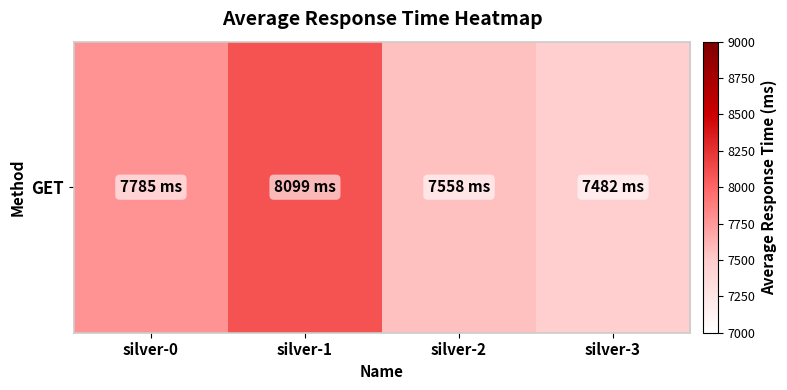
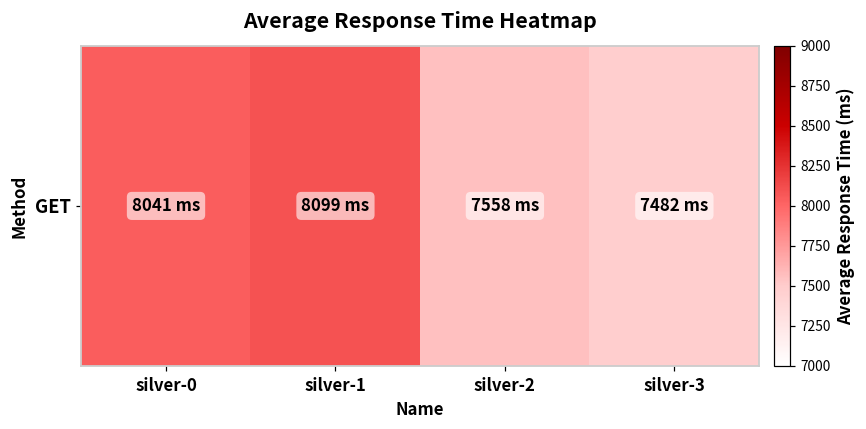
GET, silver-0: 7785 -> 8041
